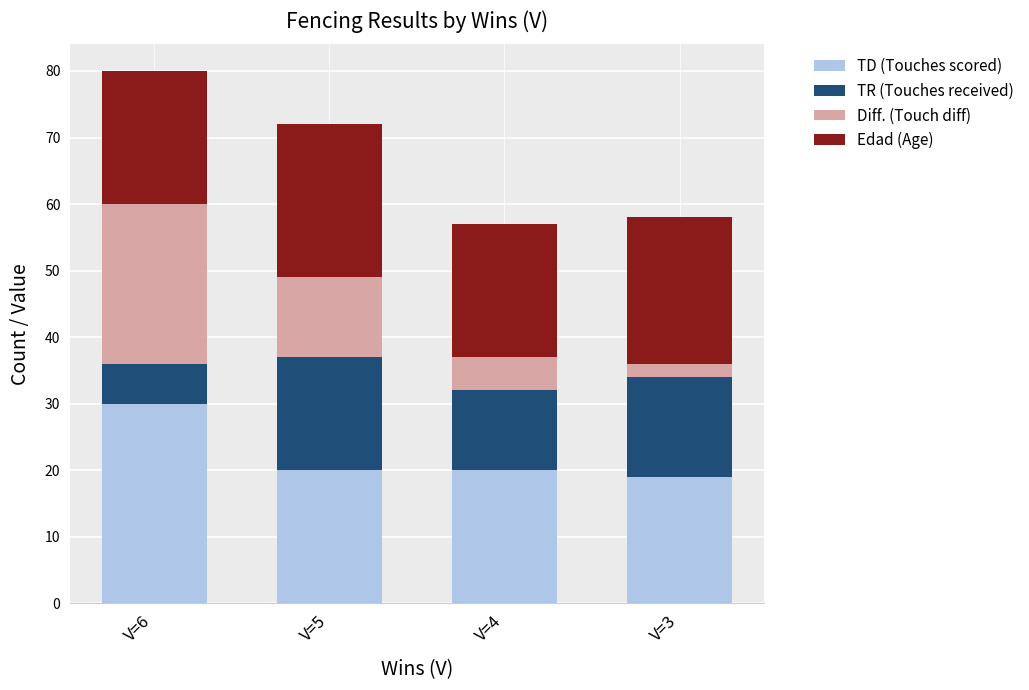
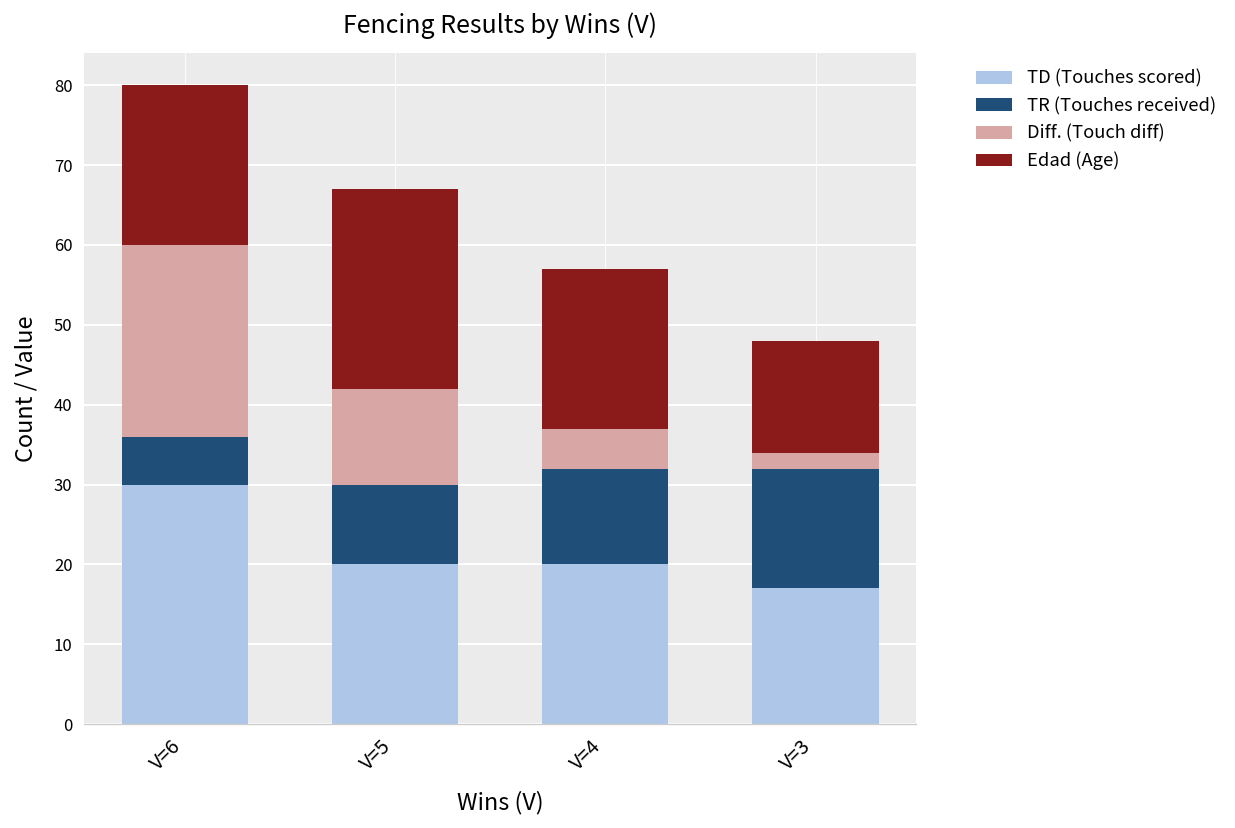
TR (Touches received), V=5: 17 -> 10
Edad (Age), V=5: 23 -> 25
TD (Touches scored), V=3: 19 -> 17
Edad (Age), V=3: 22 -> 14
